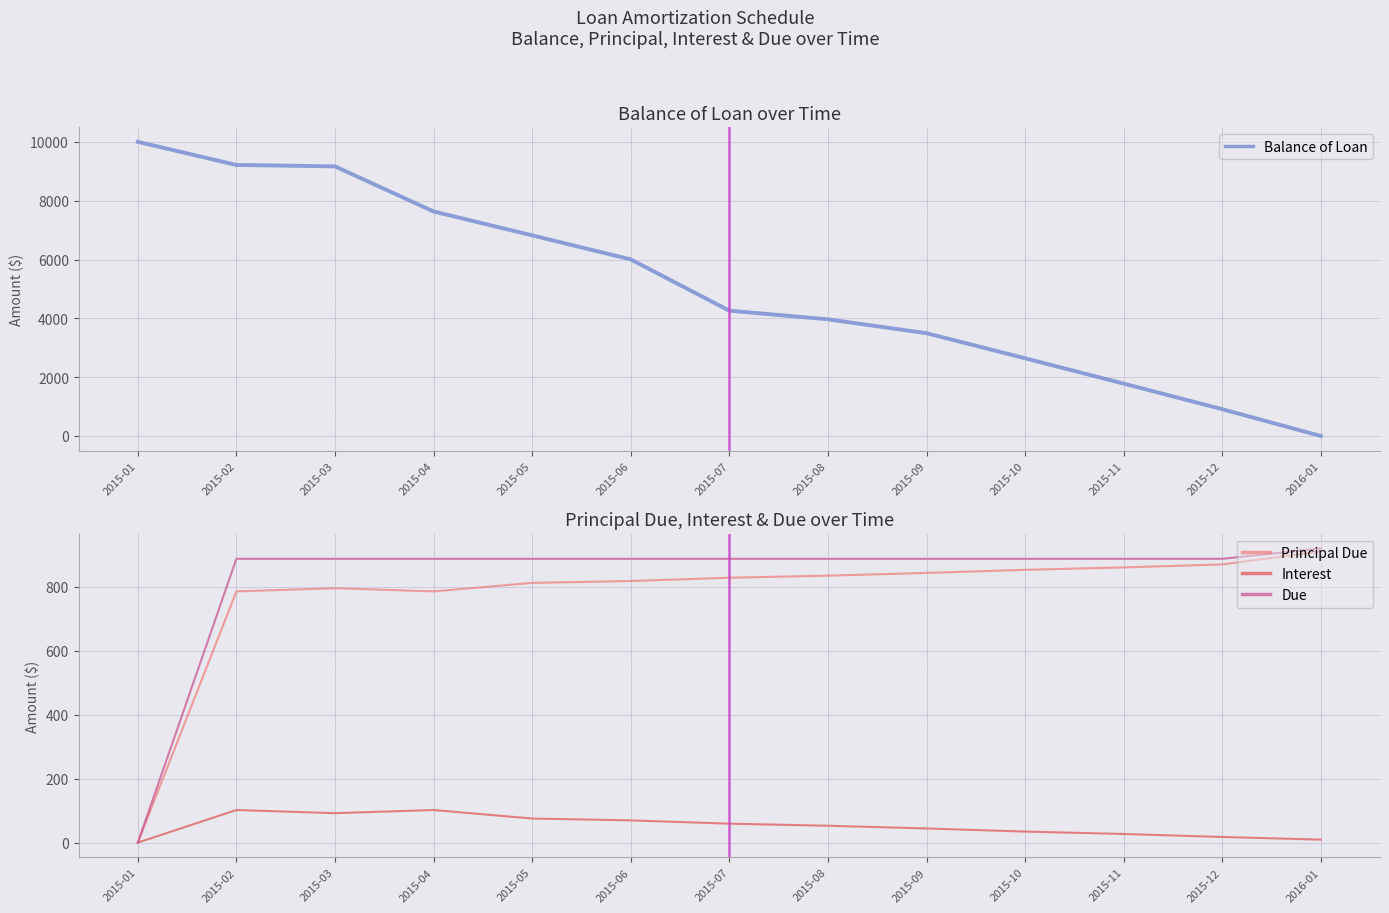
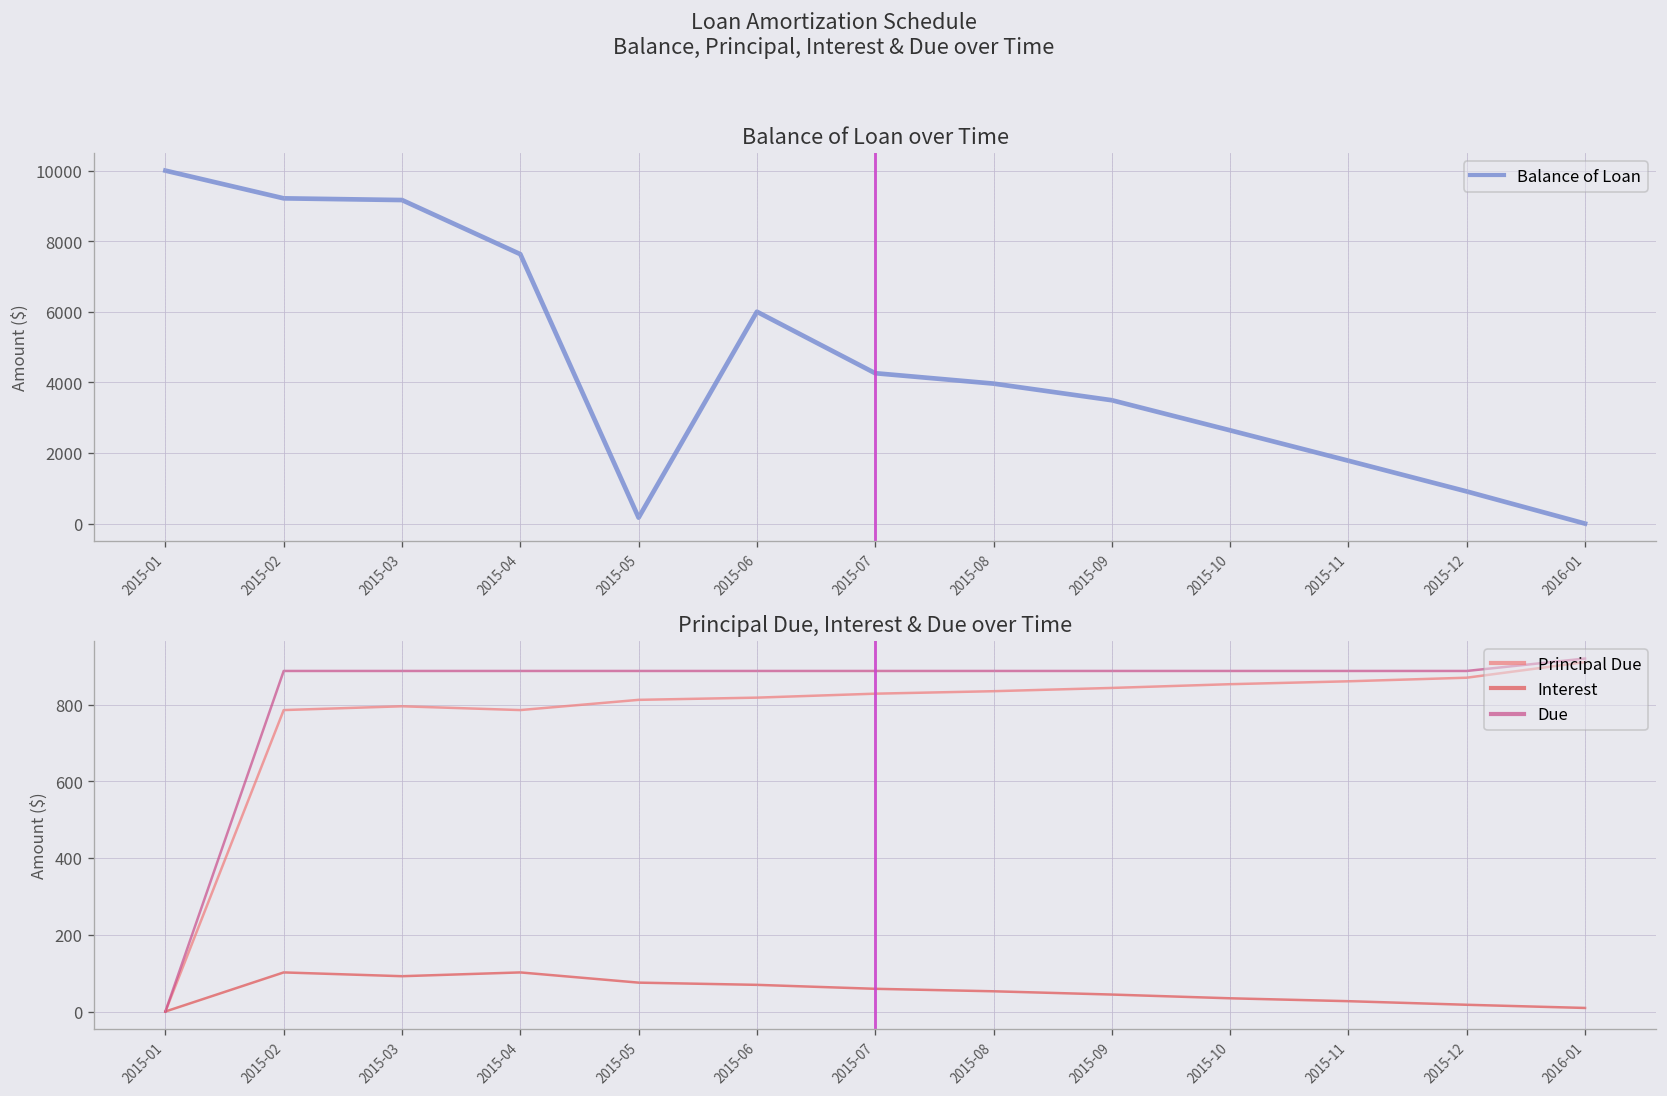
Balance of Loan over Time, 2015-05: 6800 -> 200
